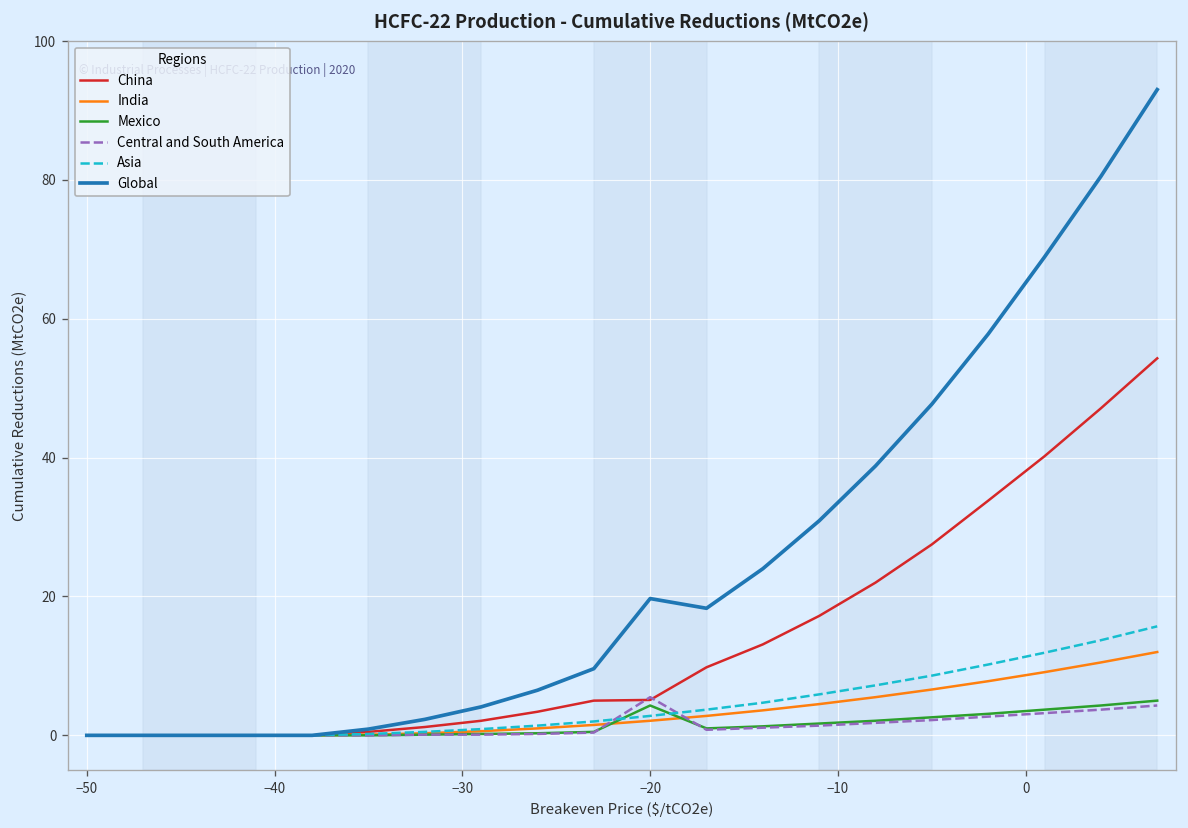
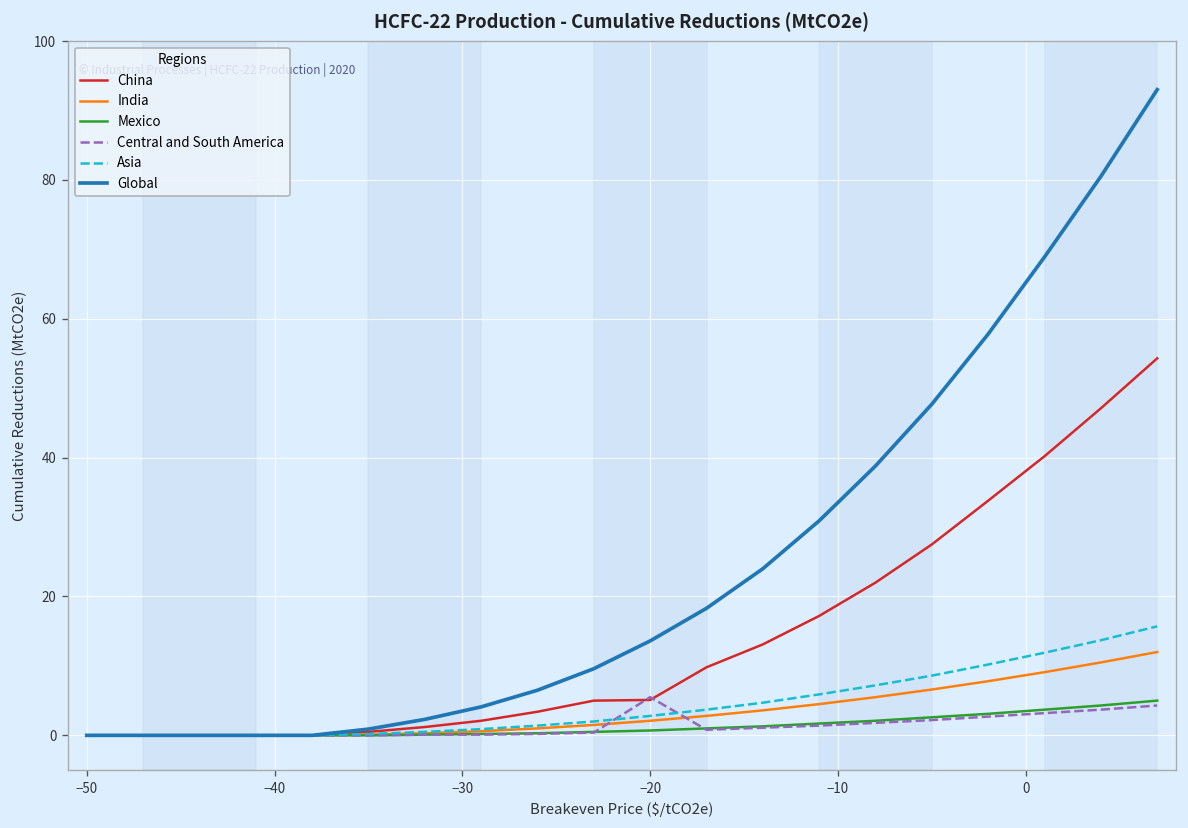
Mexico, −20: 4 -> 1
Global, −20: 20 -> 14
